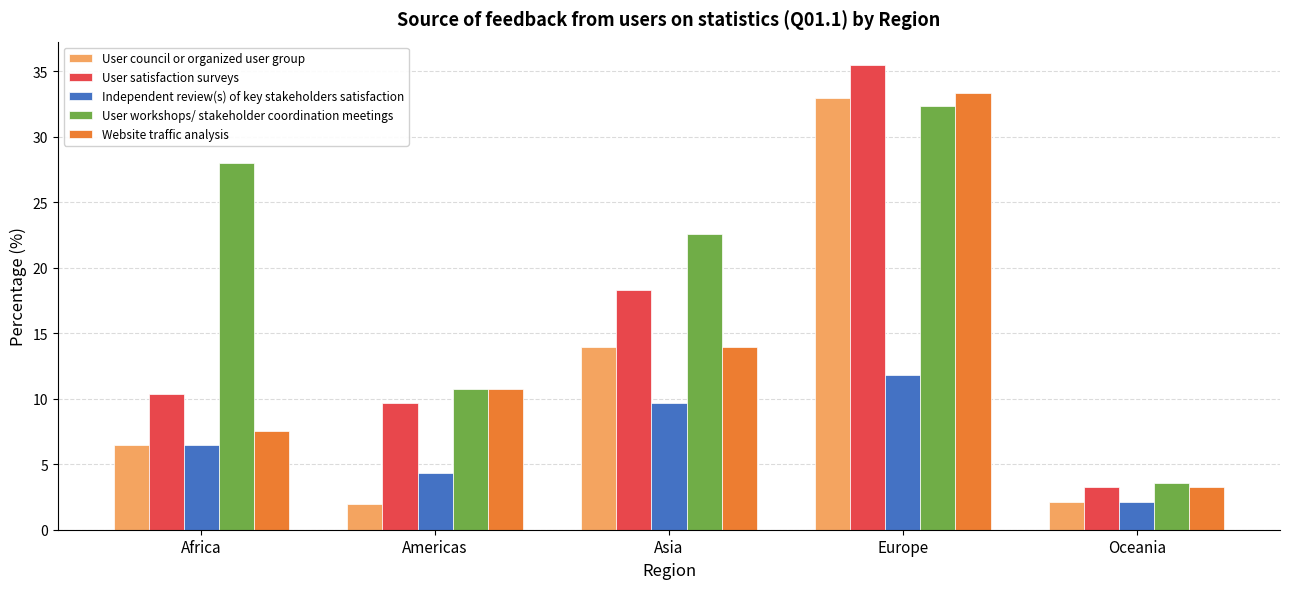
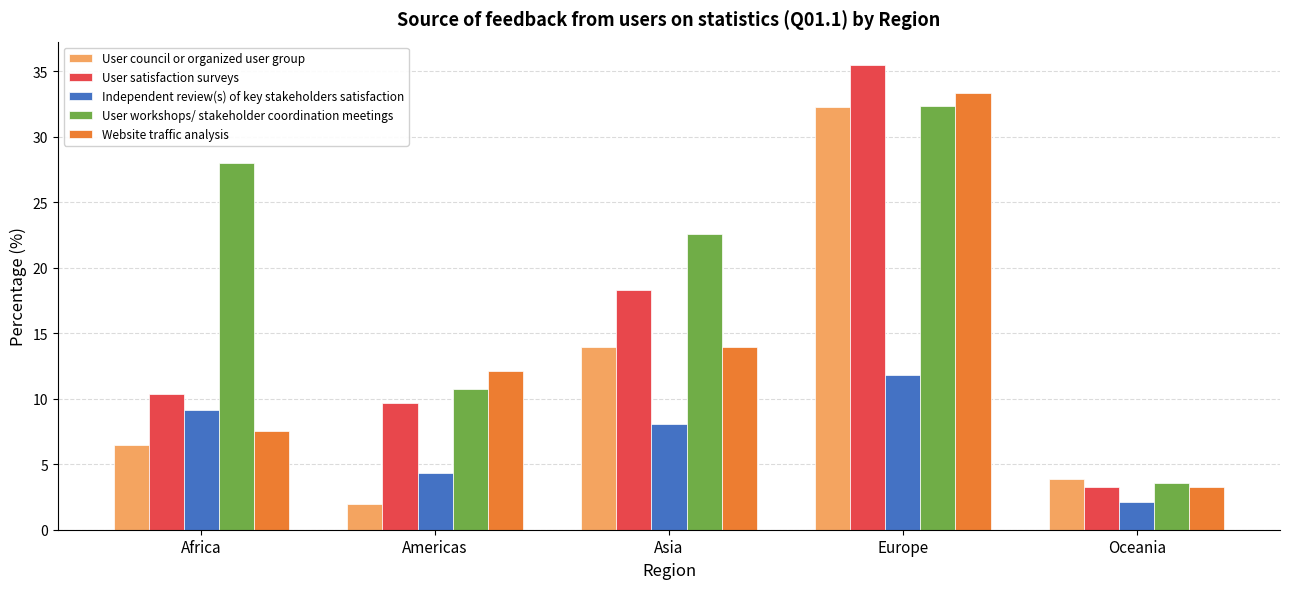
Independent review(s) of key stakeholders satisfaction, Africa: 6.5 -> 9.1
Website traffic analysis, Americas: 10.8 -> 12.1
Independent review(s) of key stakeholders satisfaction, Asia: 9.7 -> 8.0
User council or organized user group, Europe: 33.0 -> 32.3
User council or organized user group, Oceania: 2.2 -> 3.9
